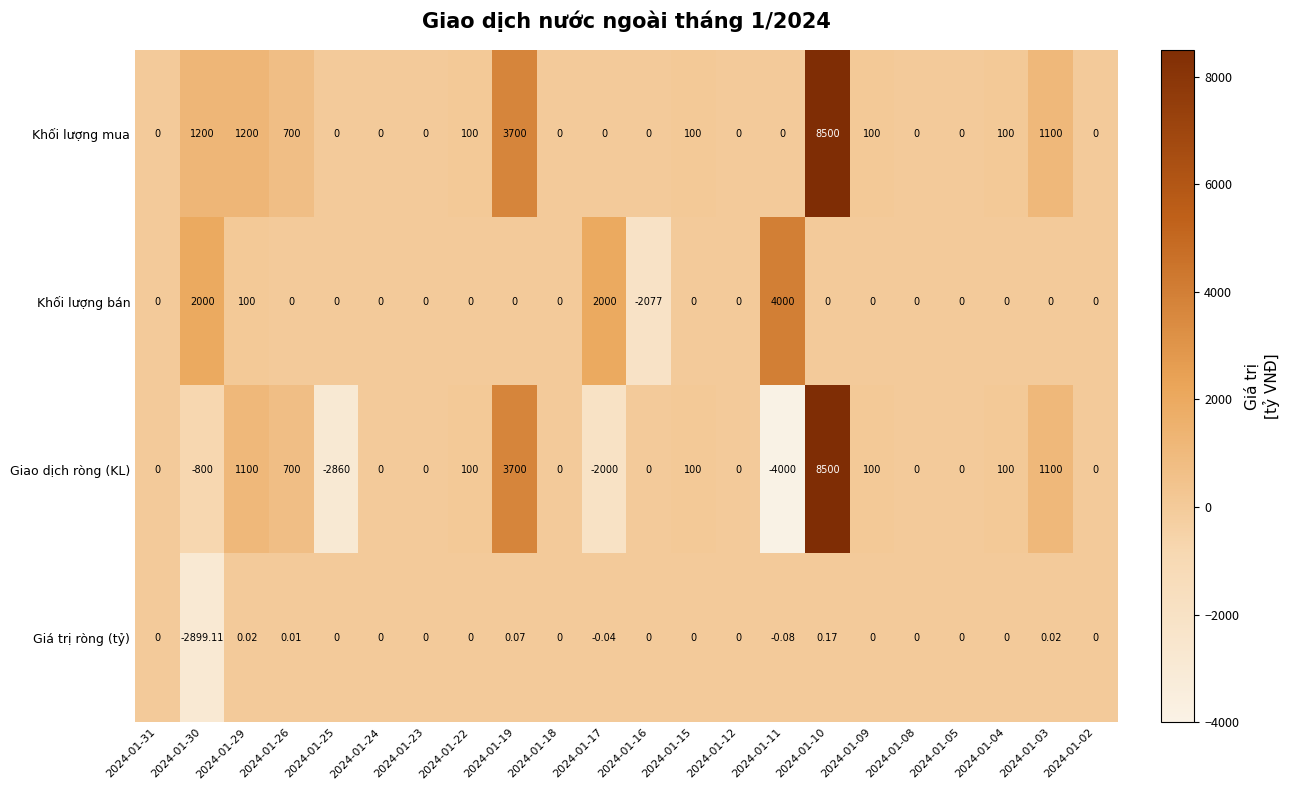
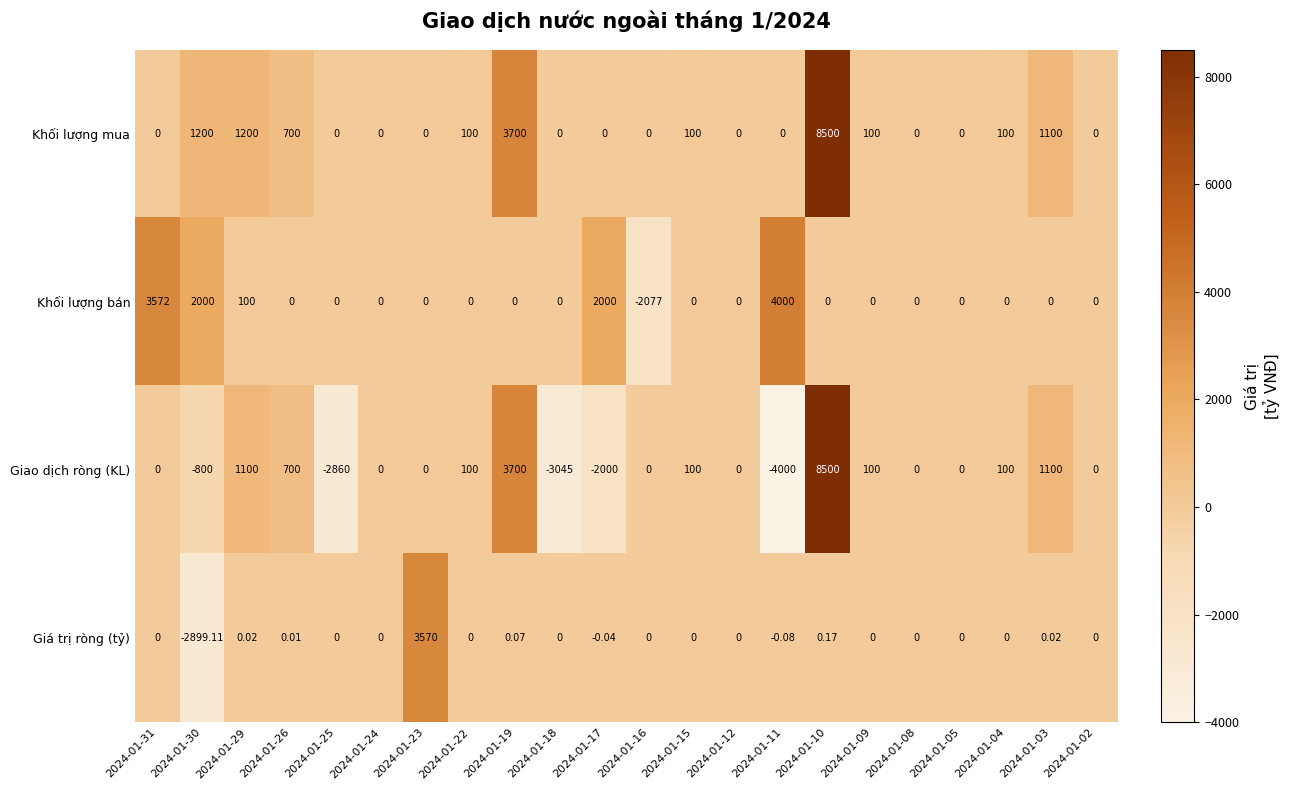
Khối lượng bán, 2024-01-31: 0 -> 3572
Giao dịch ròng (KL), 2024-01-18: 0 -> -3045
Giá trị ròng (tỷ), 2024-01-23: 0 -> 3570
